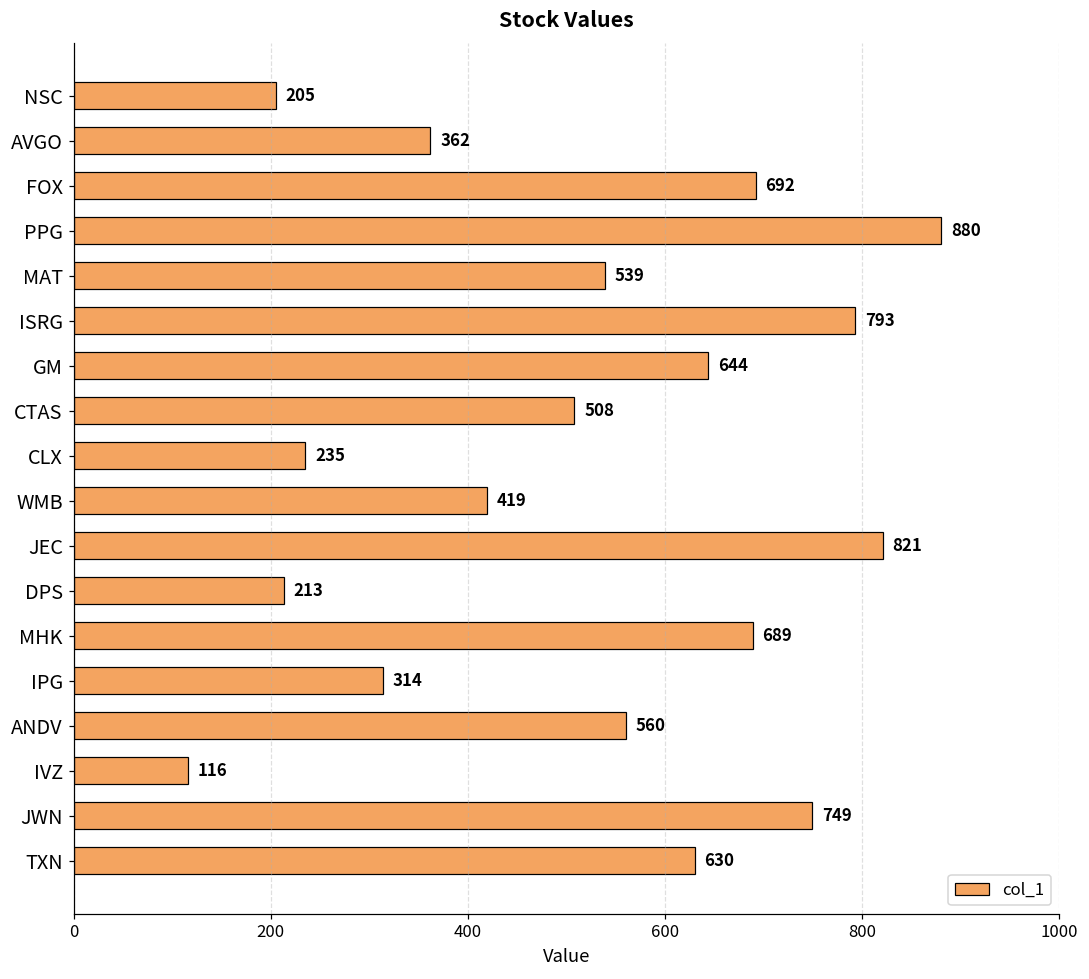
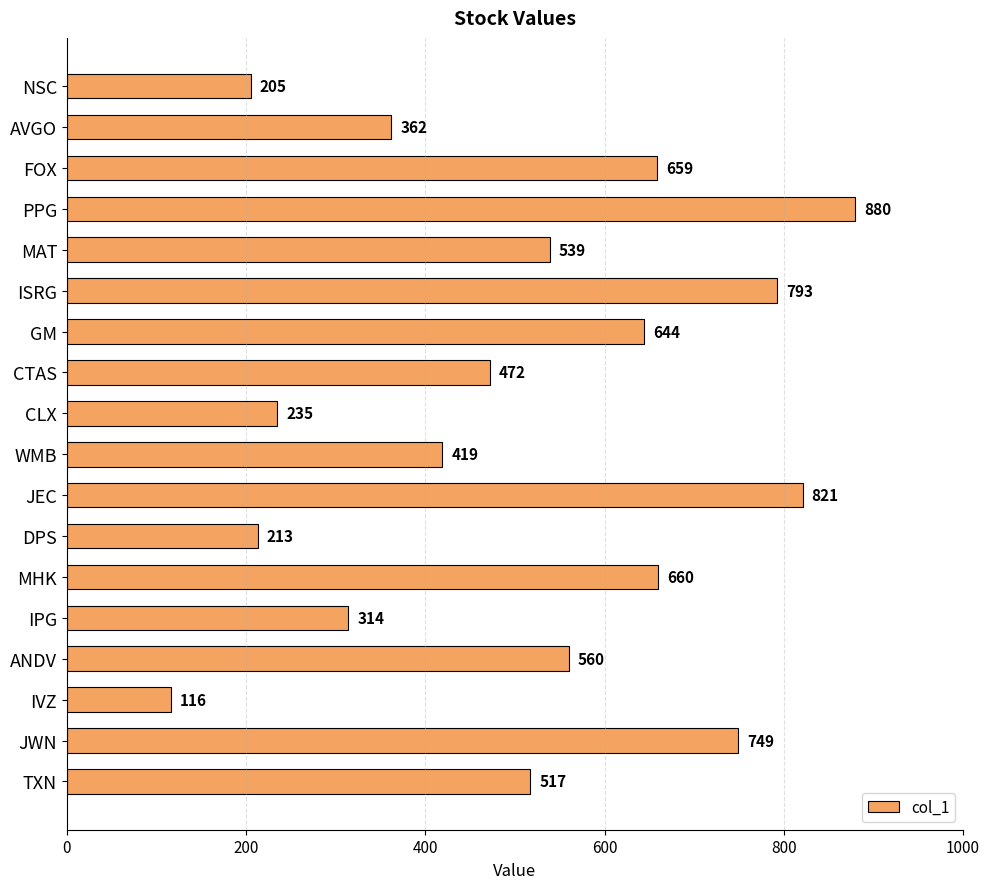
FOX: 692 -> 659
CTAS: 508 -> 472
MHK: 689 -> 660
TXN: 630 -> 517
